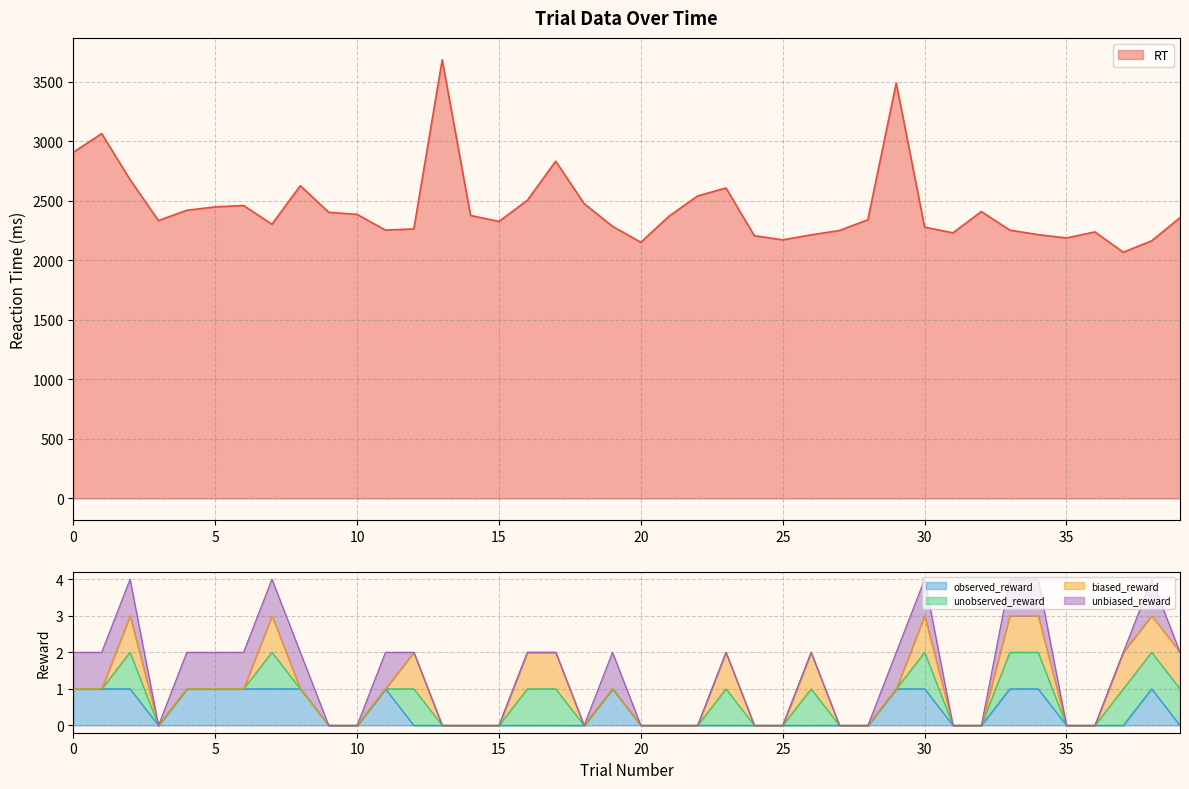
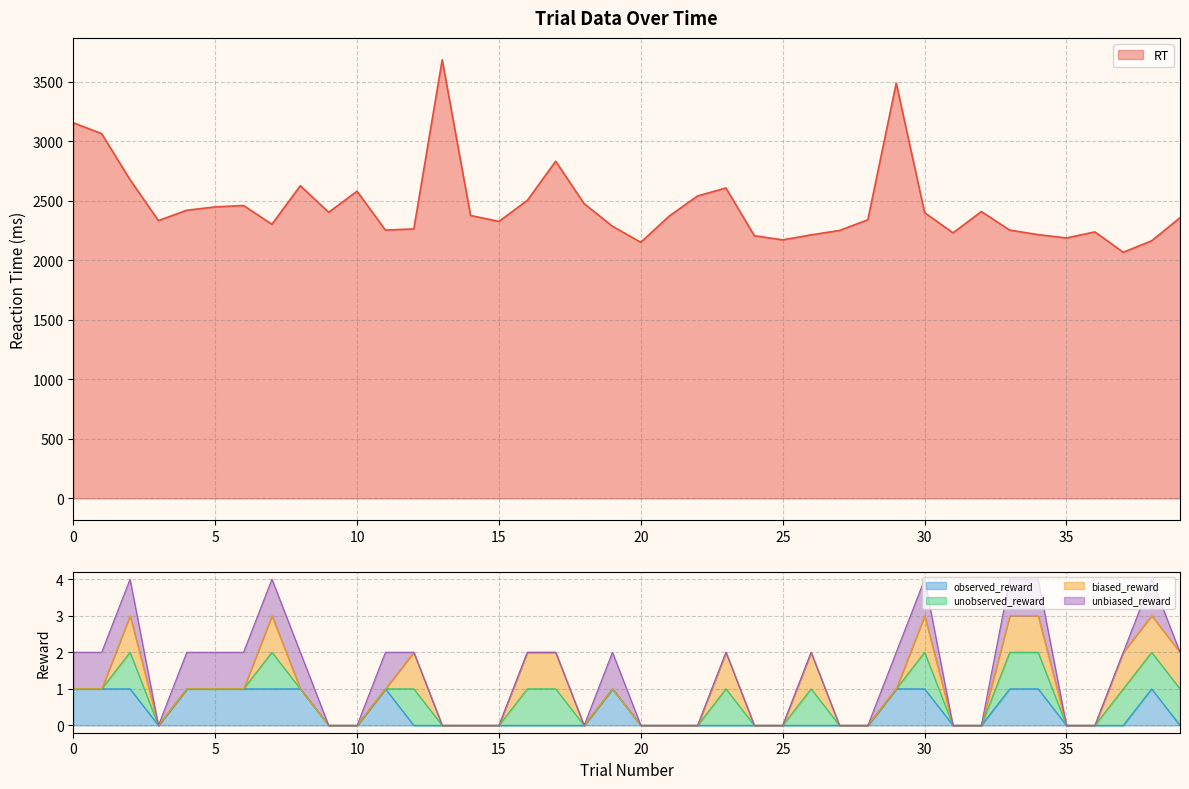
Trial Data Over Time, 0: 2910 -> 3160
Trial Data Over Time, 10: 2390 -> 2580
Trial Data Over Time, 30: 2280 -> 2400
